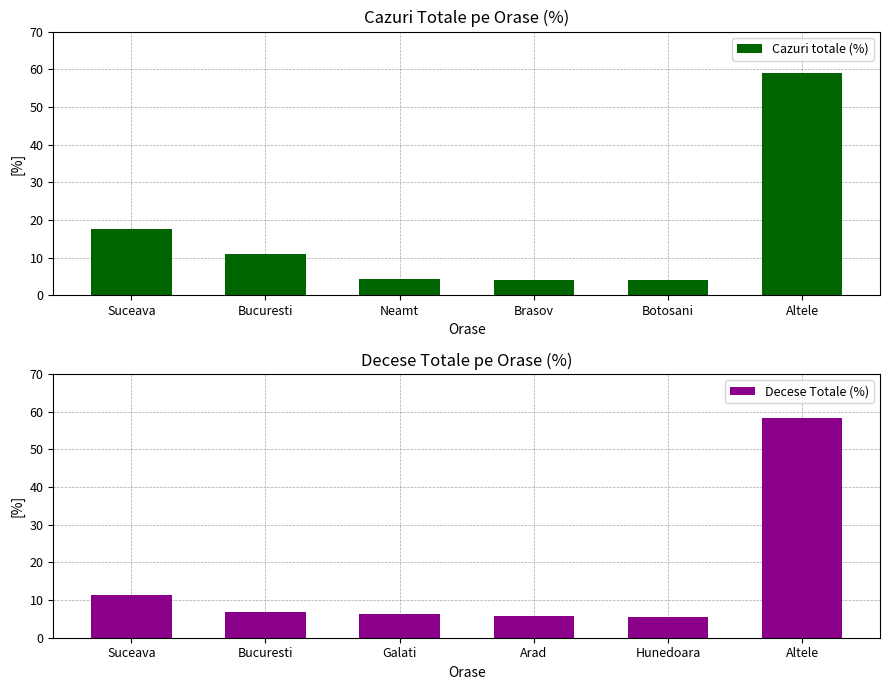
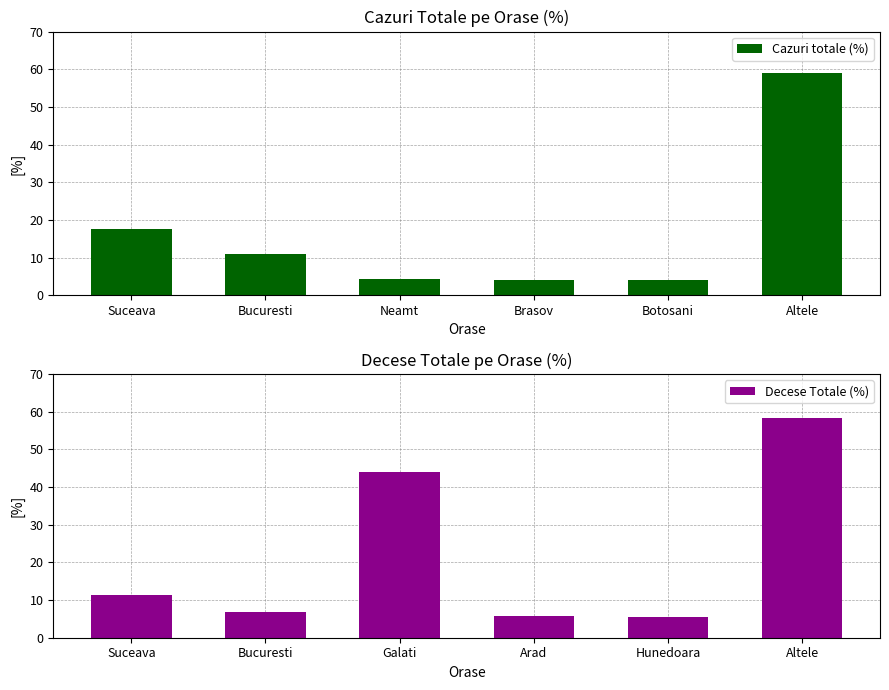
Decese Totale pe Orase (%), Galati: 6 -> 44
